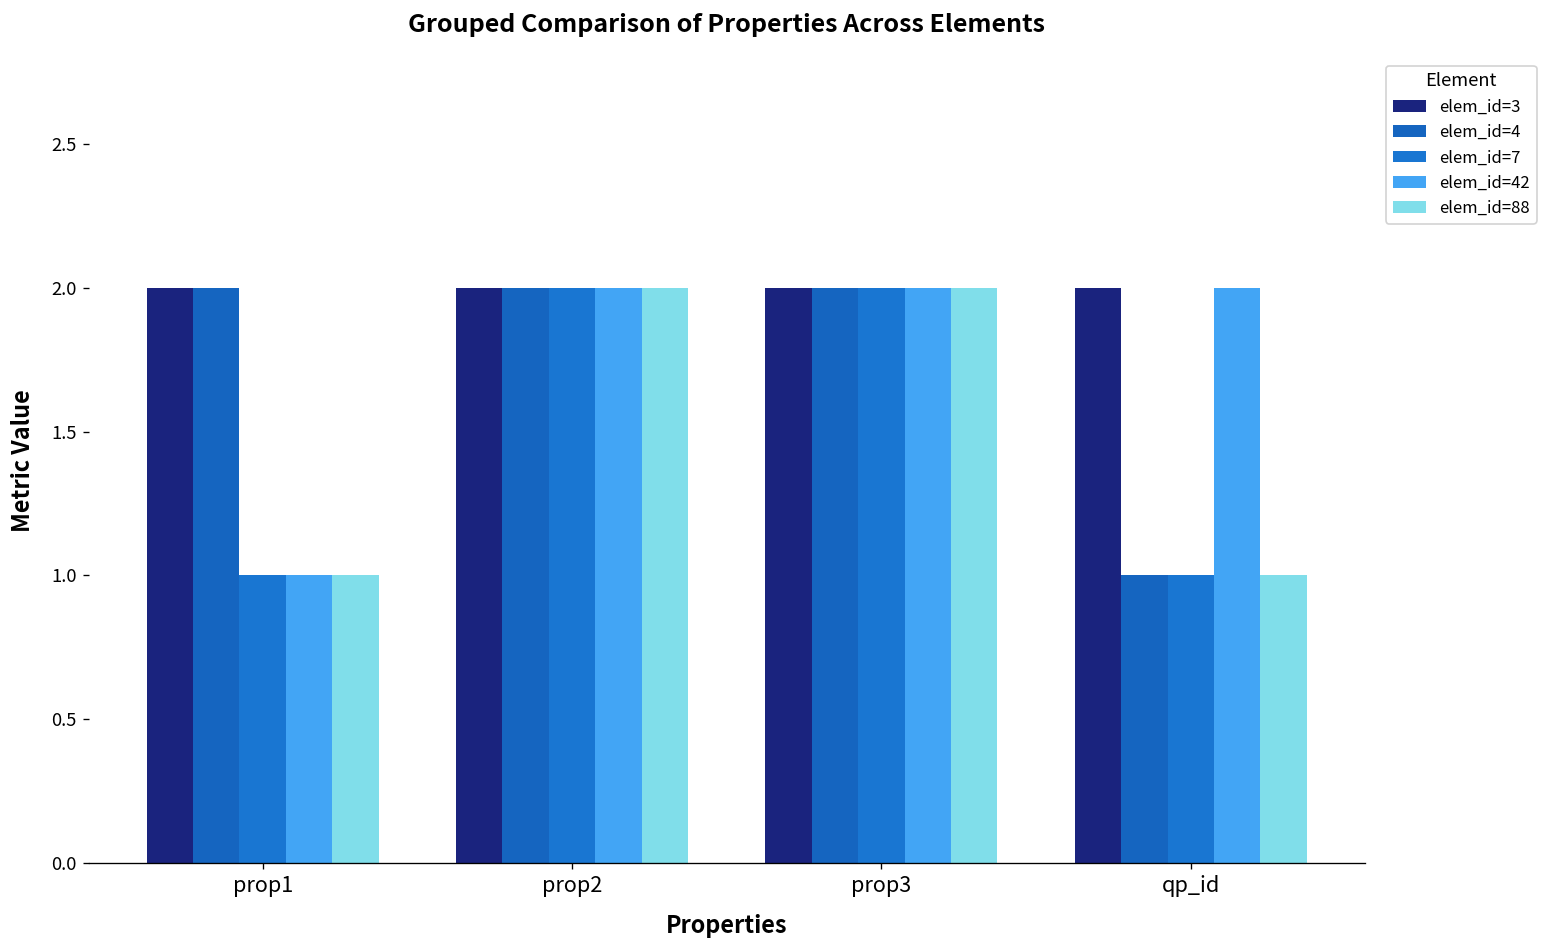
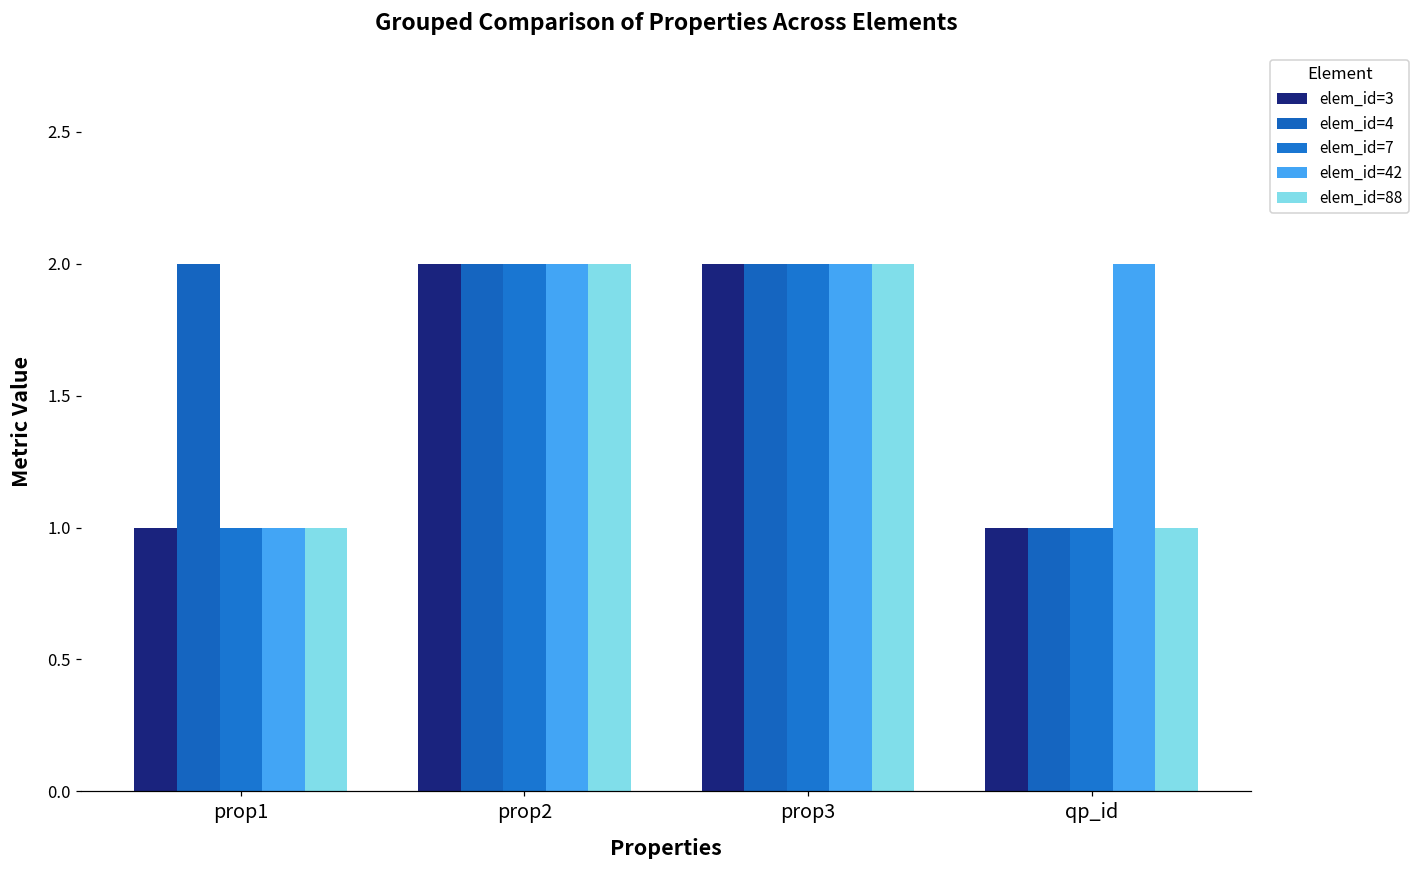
elem_id=3, prop1: 2 -> 1
elem_id=3, qp_id: 2 -> 1
